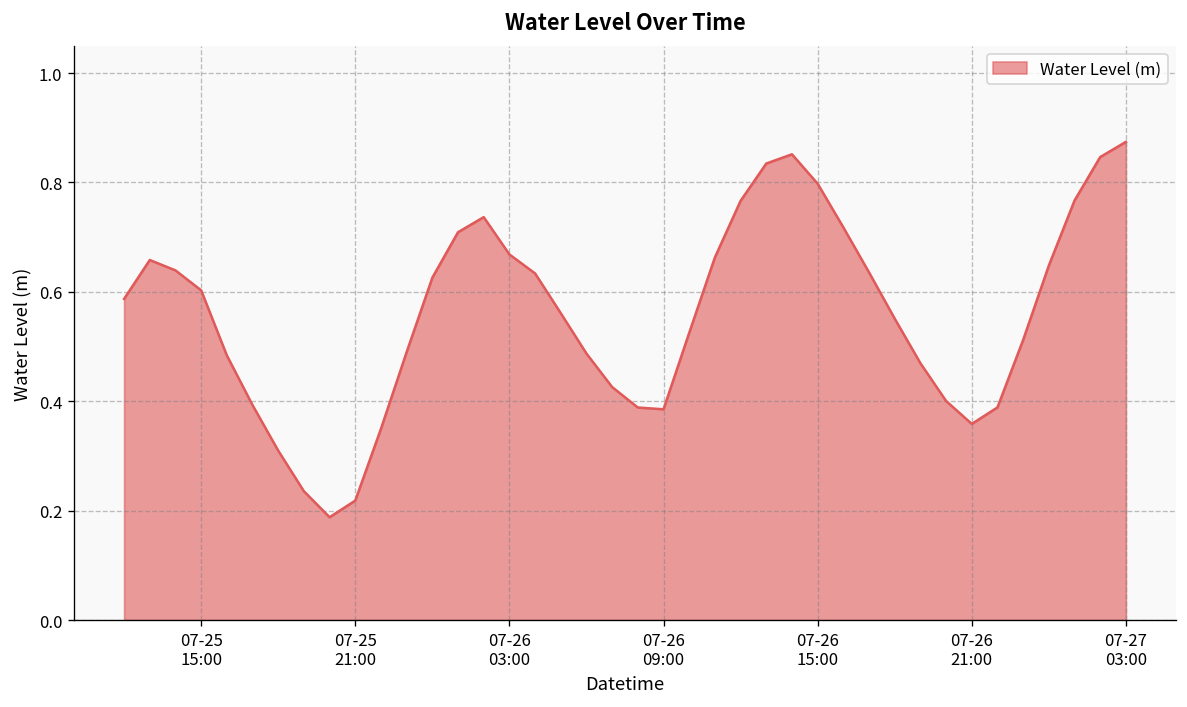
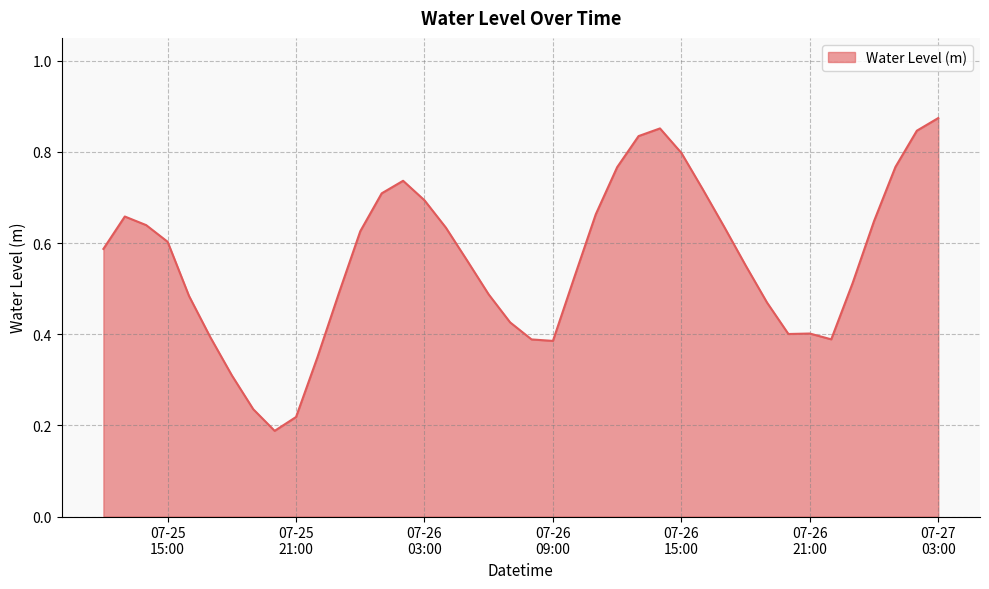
07-26 03:00: 0.67 -> 0.69
07-26 21:00: 0.36 -> 0.40
